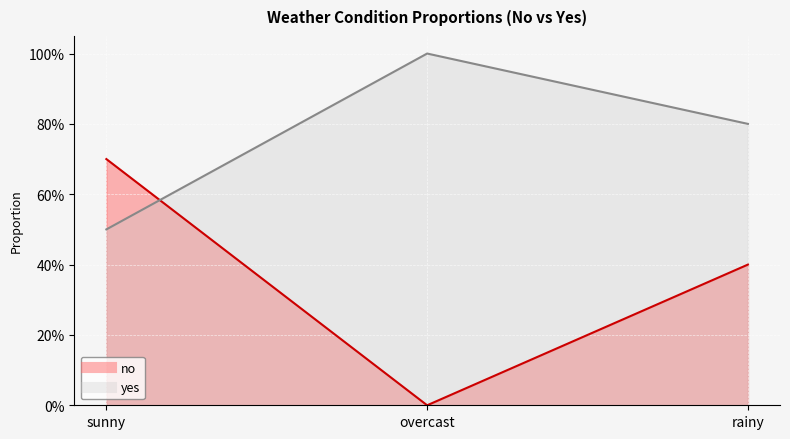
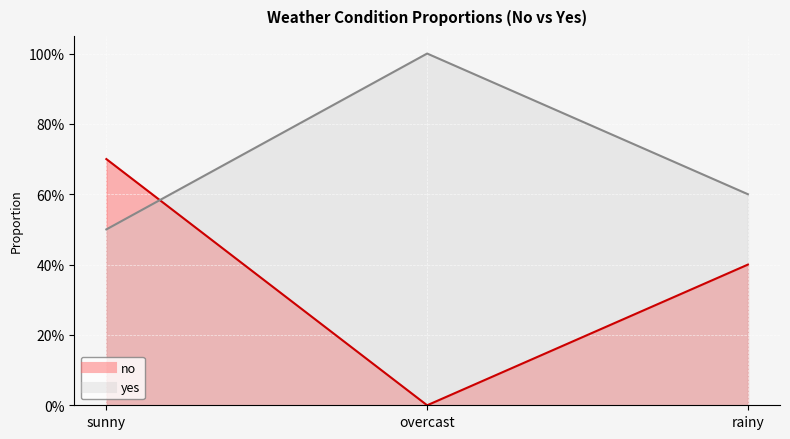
yes, rainy: 80% -> 60%
